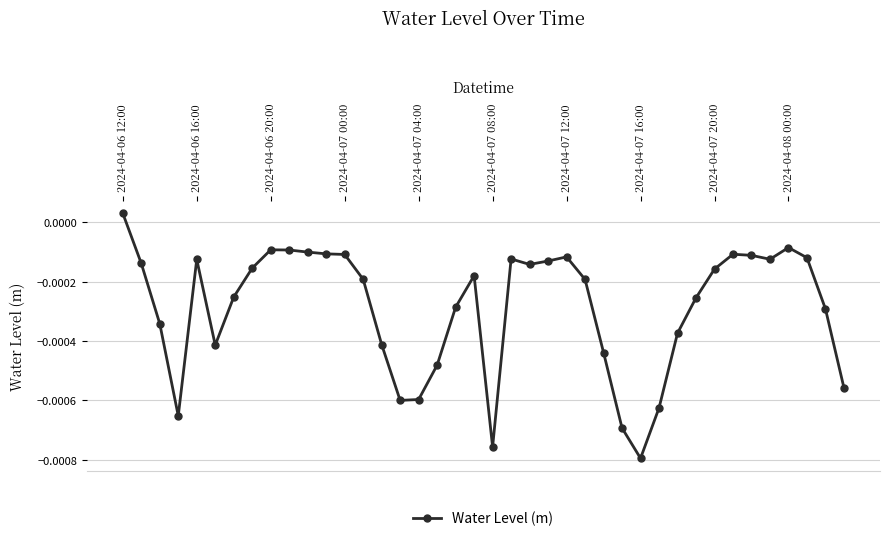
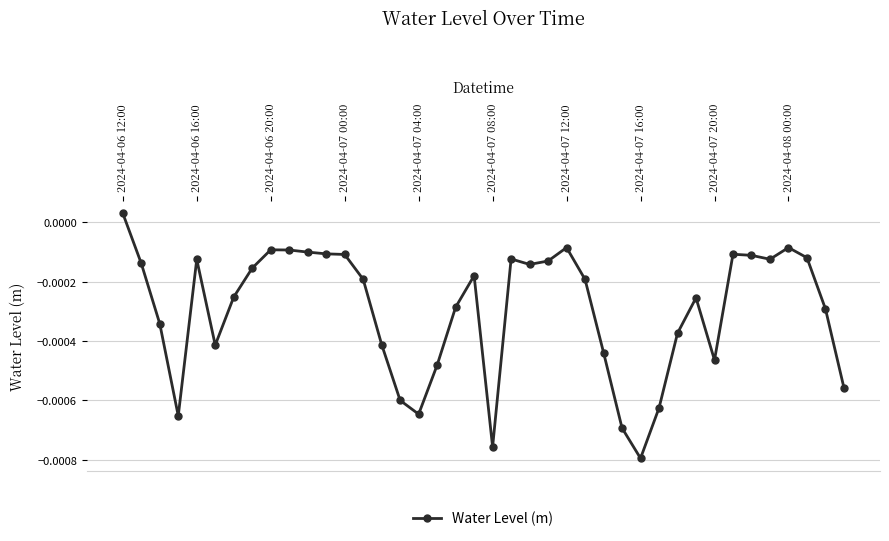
2024-04-07 04:00: -0.00060 -> -0.00065
2024-04-07 12:00: -0.00012 -> -0.00008
2024-04-07 20:00: -0.00016 -> -0.00046
